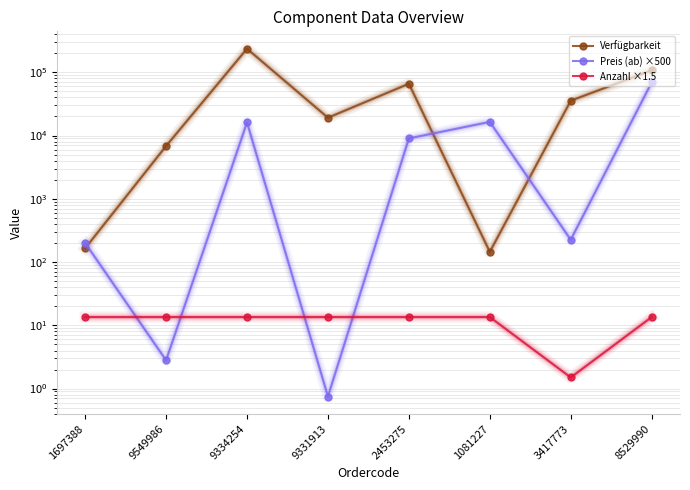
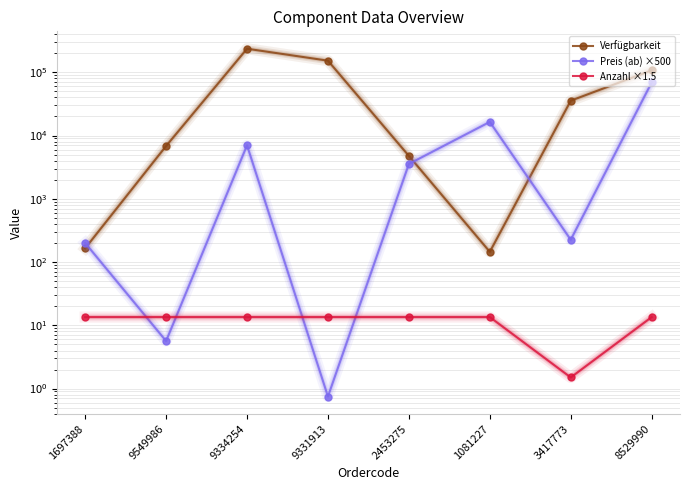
Preis (ab) ×500, 9549986: 3 -> 6
Preis (ab) ×500, 9334254: 16000 -> 7000
Verfügbarkeit, 9331913: 19000 -> 150000
Verfügbarkeit, 2453275: 70000 -> 5000
Preis (ab) ×500, 2453275: 9000 -> 4000
